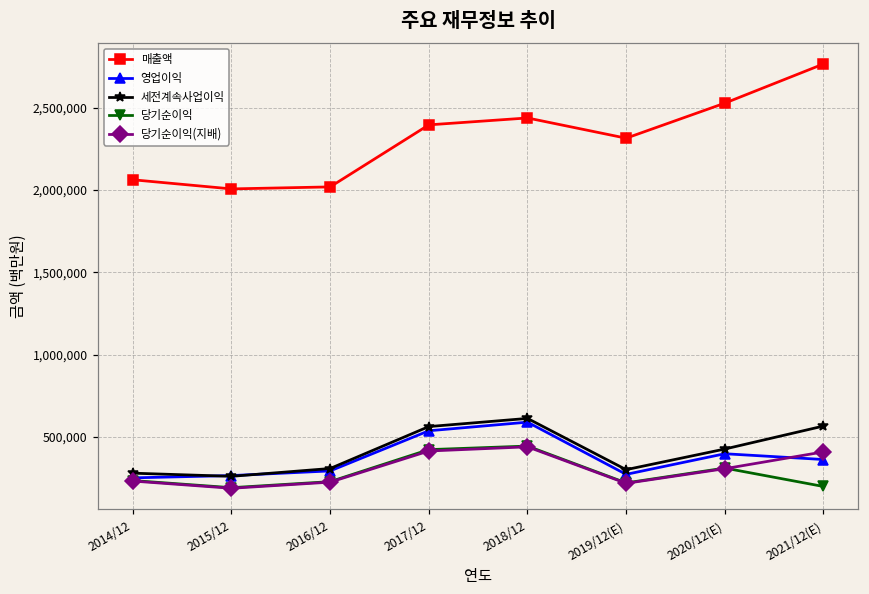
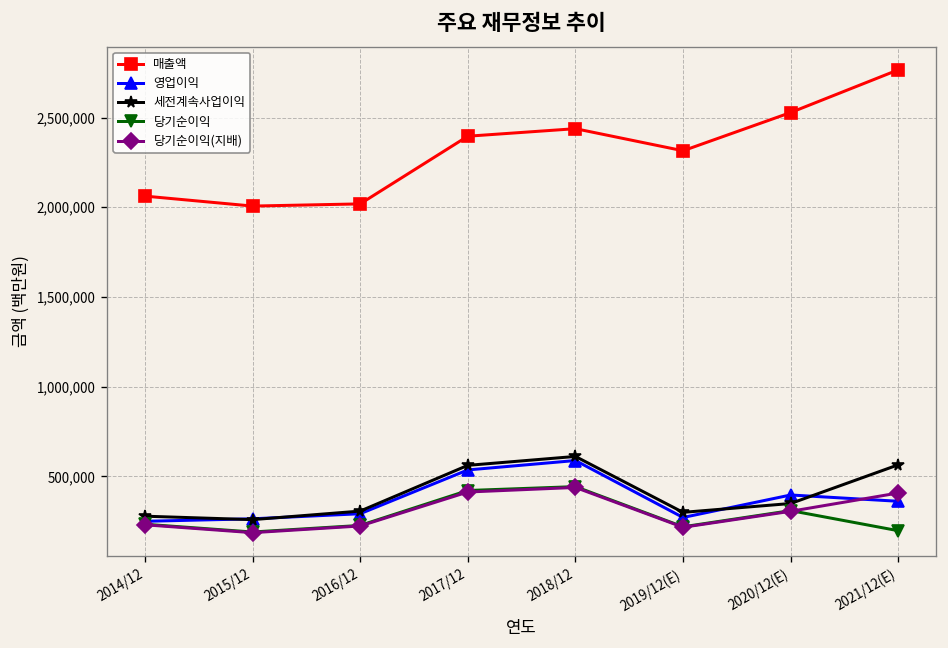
세전계속사업이익, 2020/12(E): 430,000 -> 350,000
